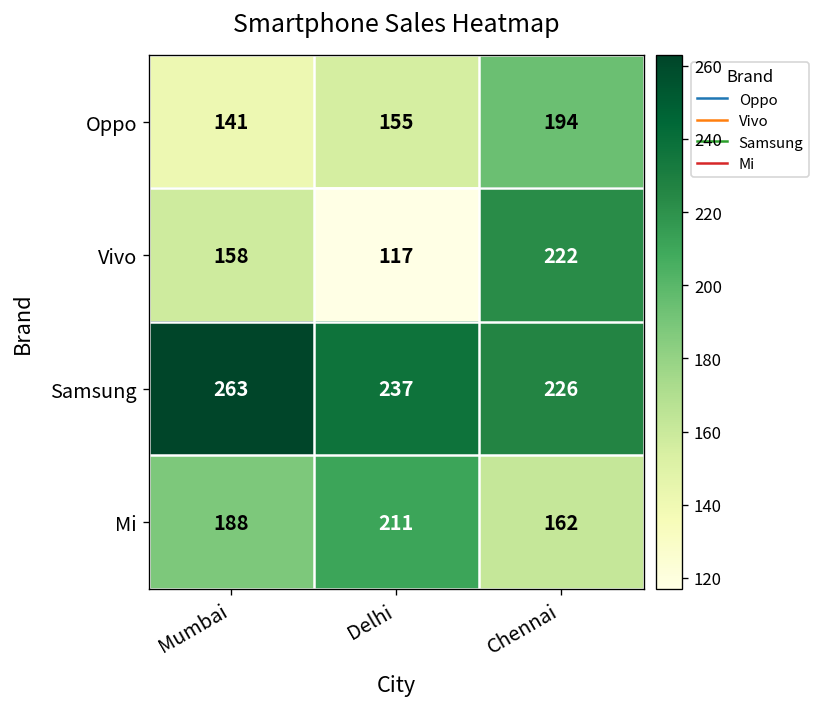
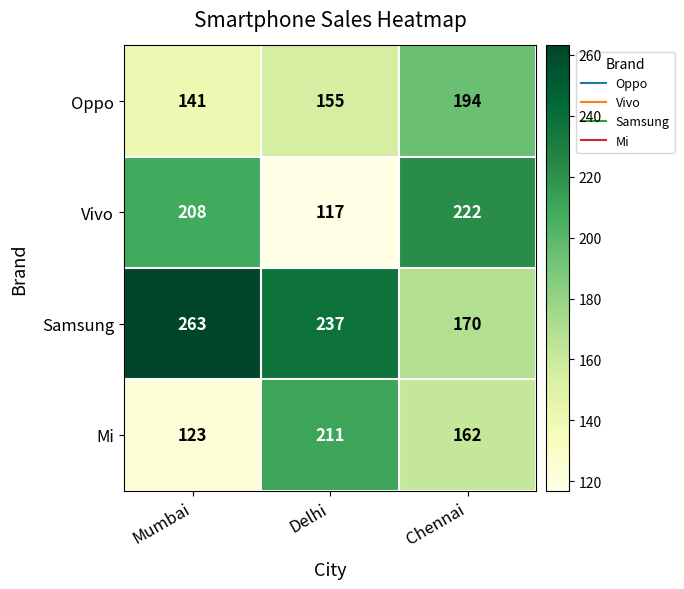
Vivo, Mumbai: 158 -> 208
Samsung, Chennai: 226 -> 170
Mi, Mumbai: 188 -> 123
